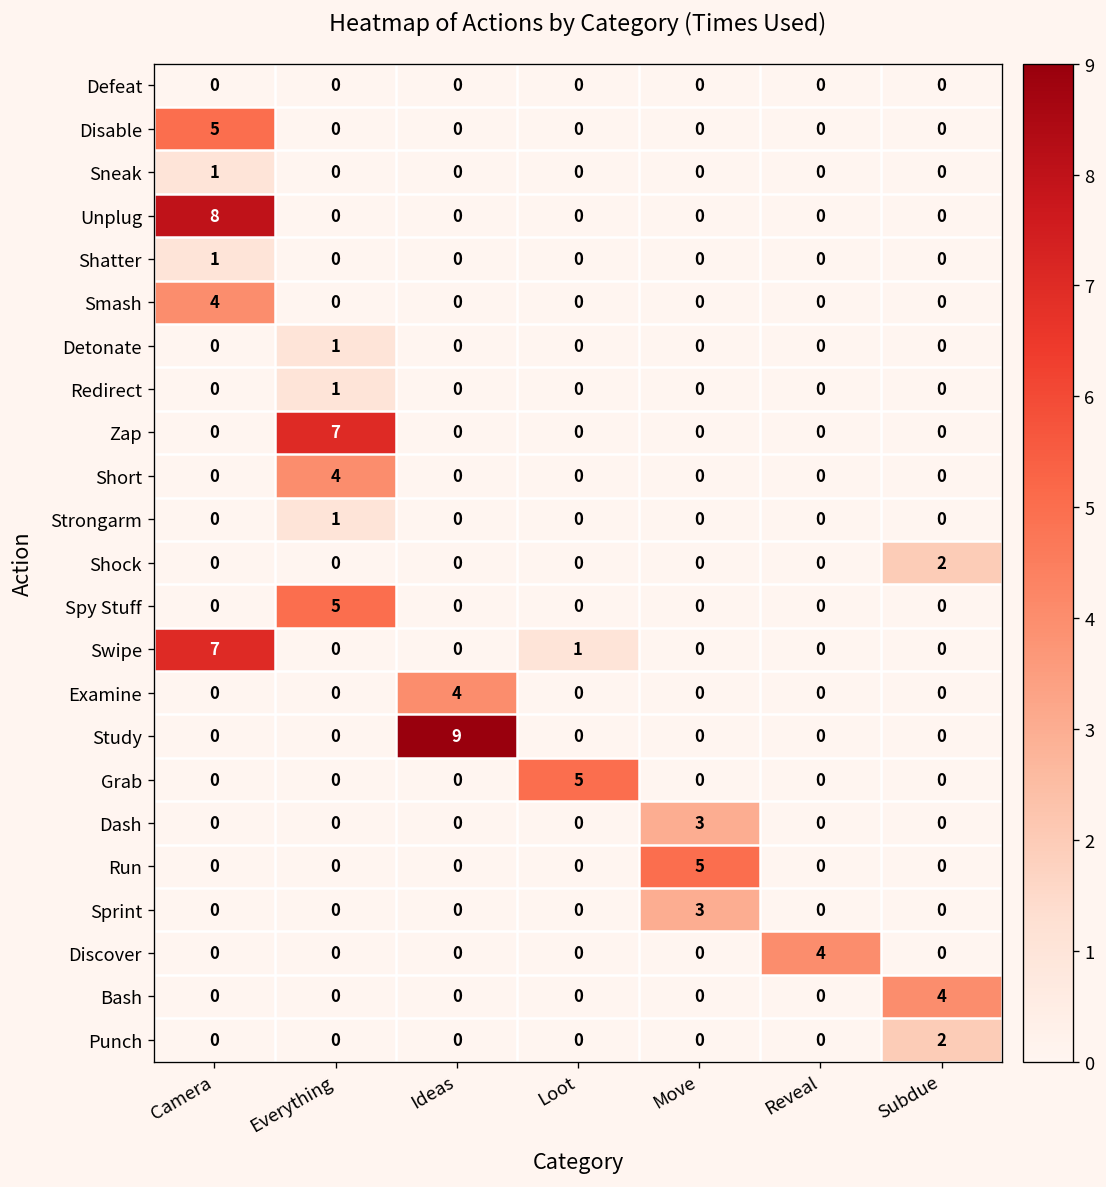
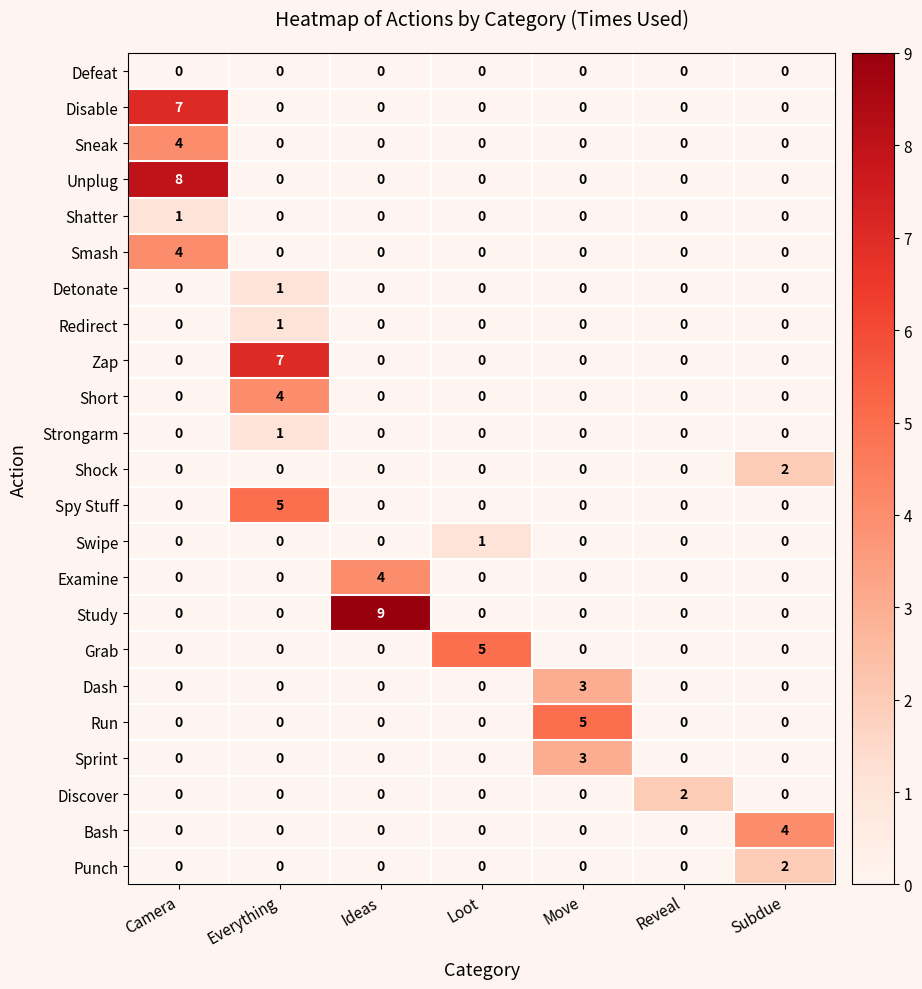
Disable, Camera: 5 -> 7
Sneak, Camera: 1 -> 4
Swipe, Camera: 7 -> 0
Discover, Reveal: 4 -> 2
